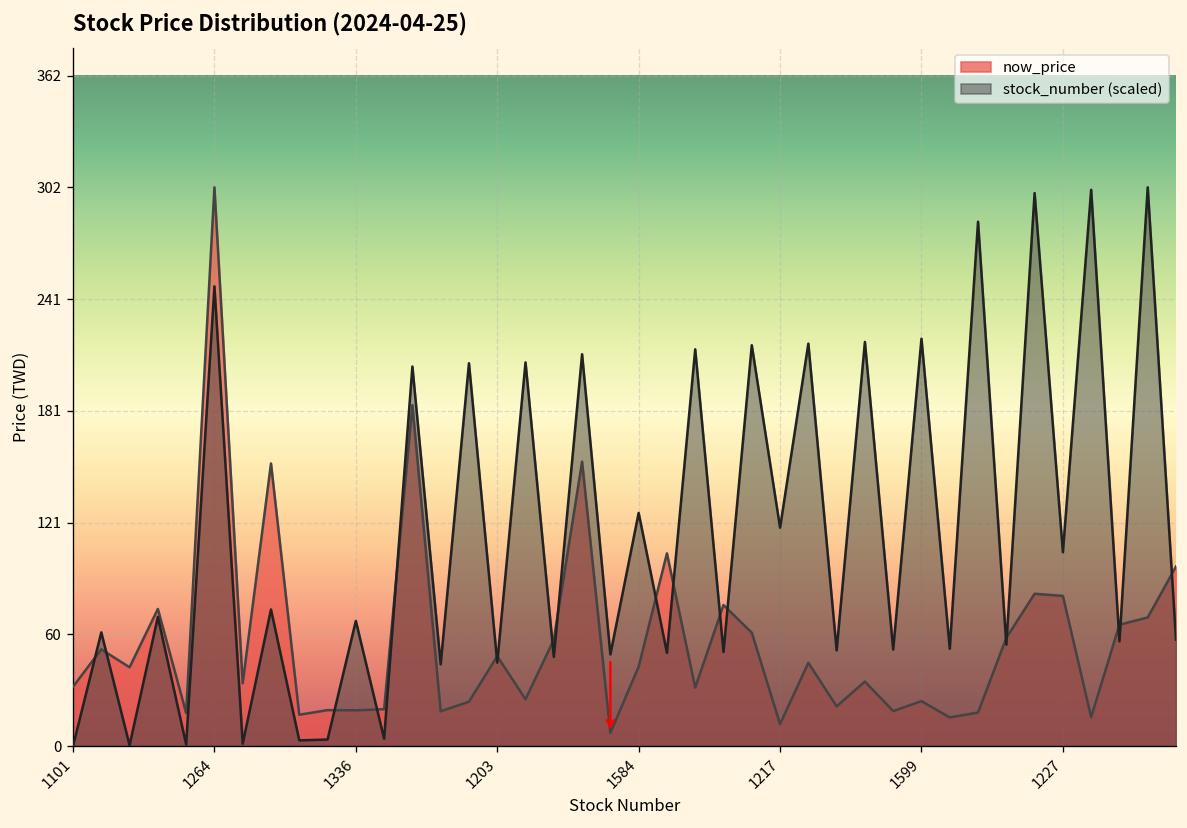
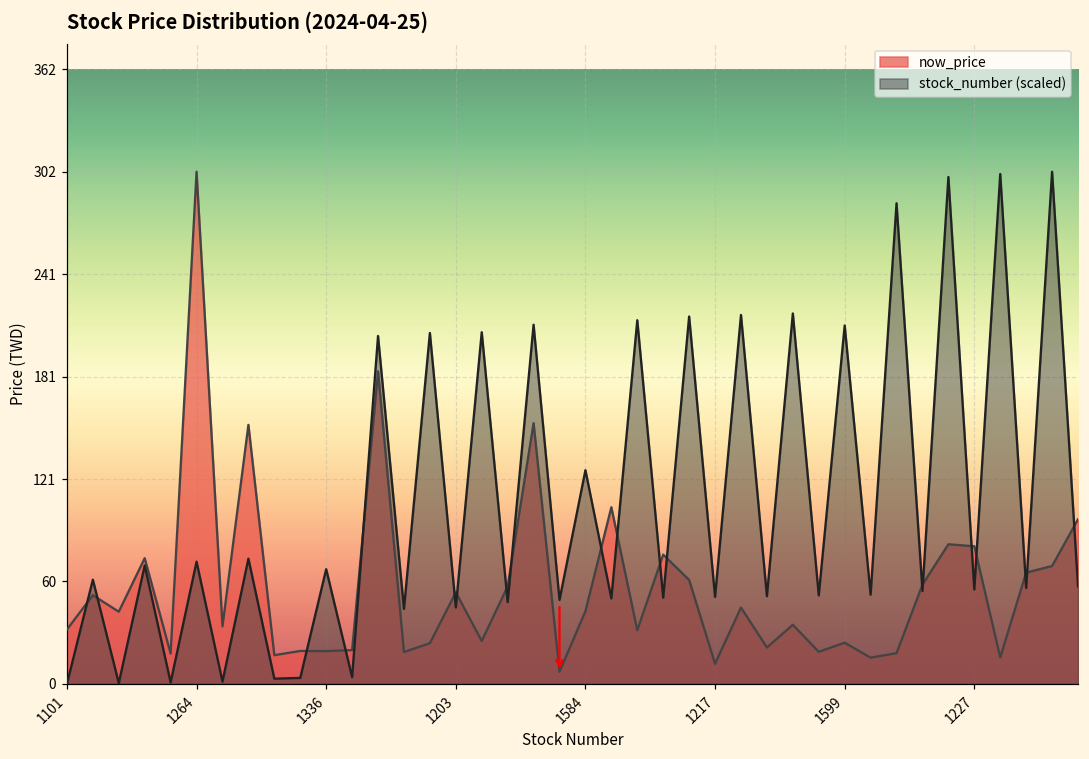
stock_number (scaled), 1264: 248 -> 72
now_price, 1203: 49 -> 54
stock_number (scaled), 1217: 118 -> 51
stock_number (scaled), 1599: 220 -> 211
stock_number (scaled), 1227: 105 -> 56
